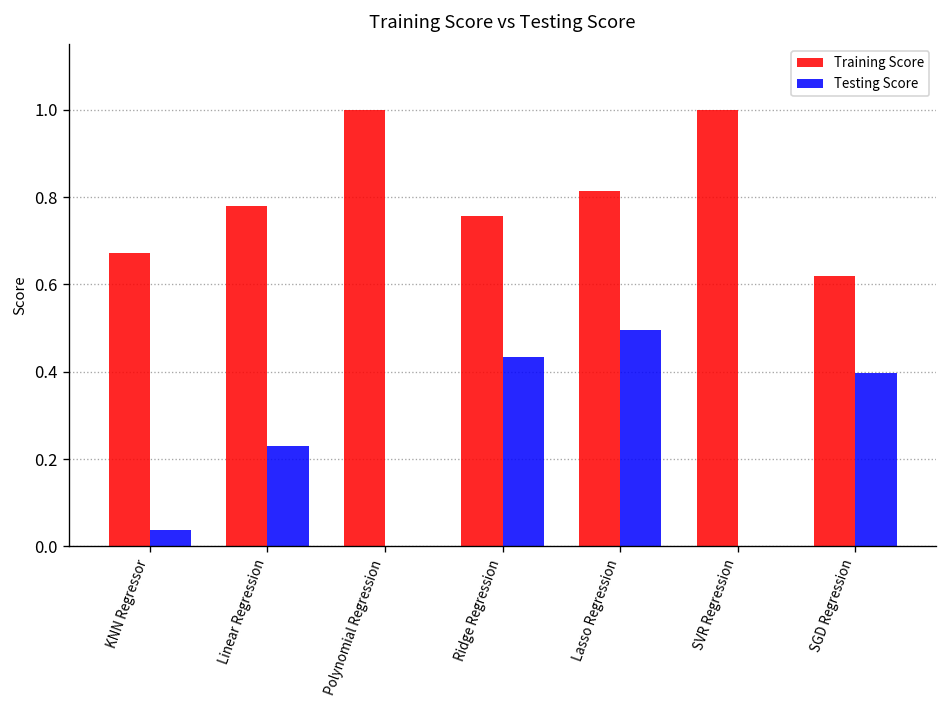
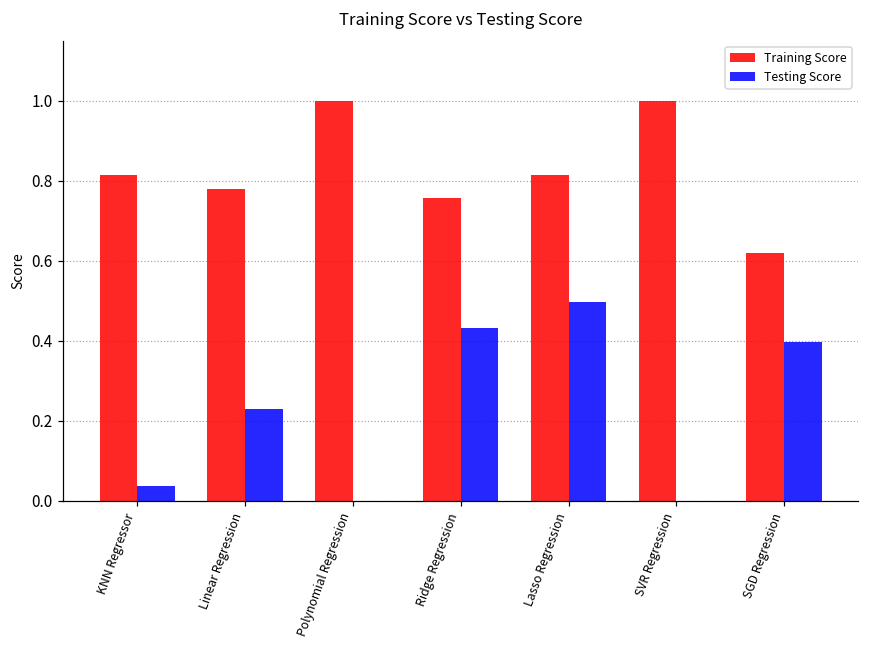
Training Score, KNN Regressor: 0.67 -> 0.81
